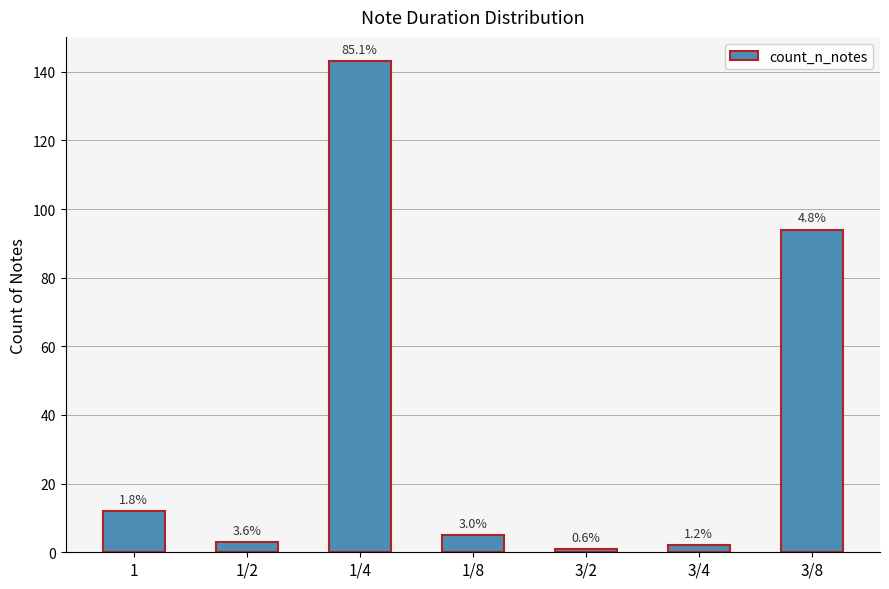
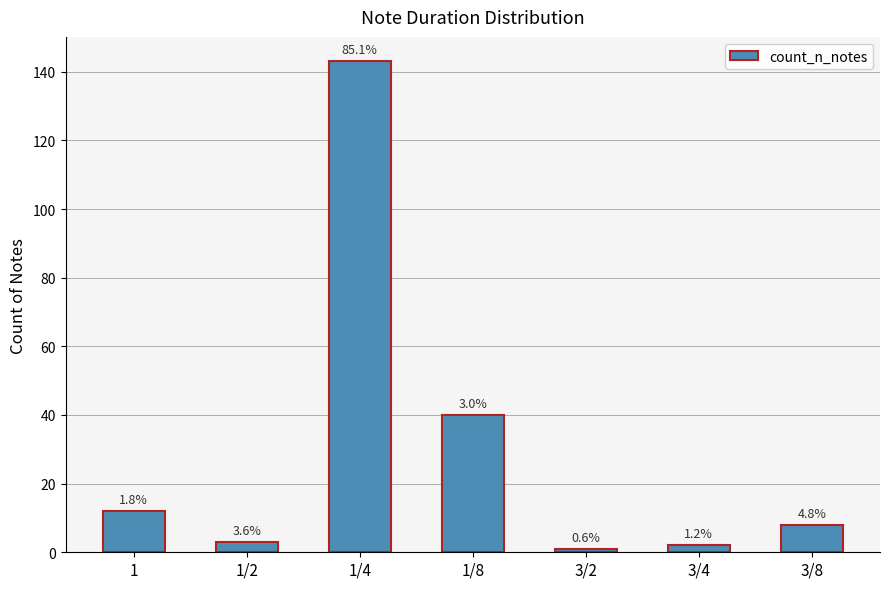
1/8: 5 -> 40
3/8: 94 -> 8
